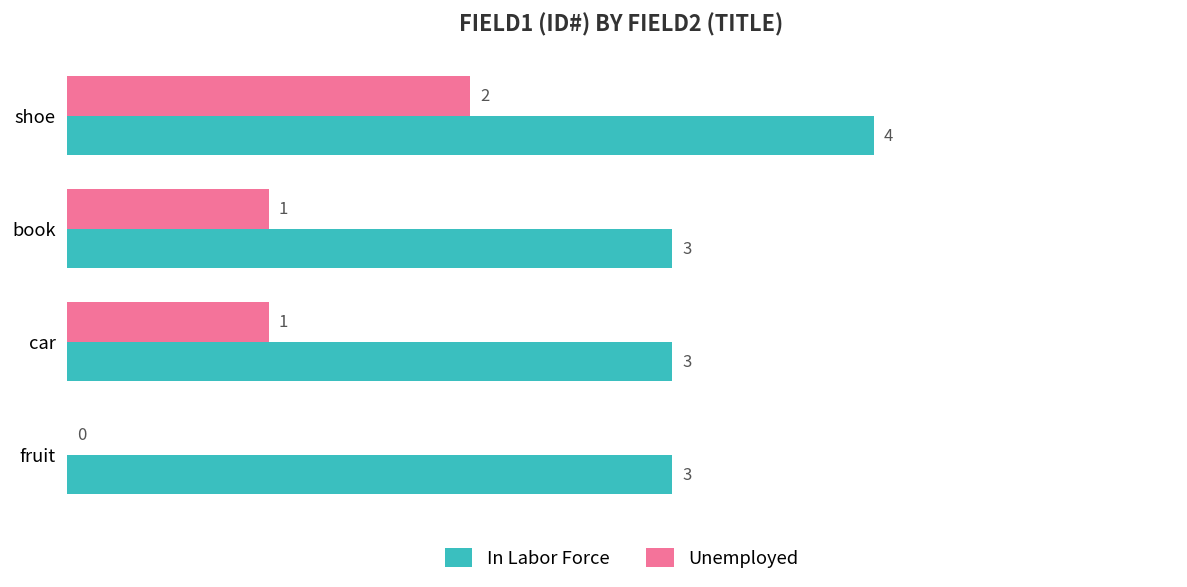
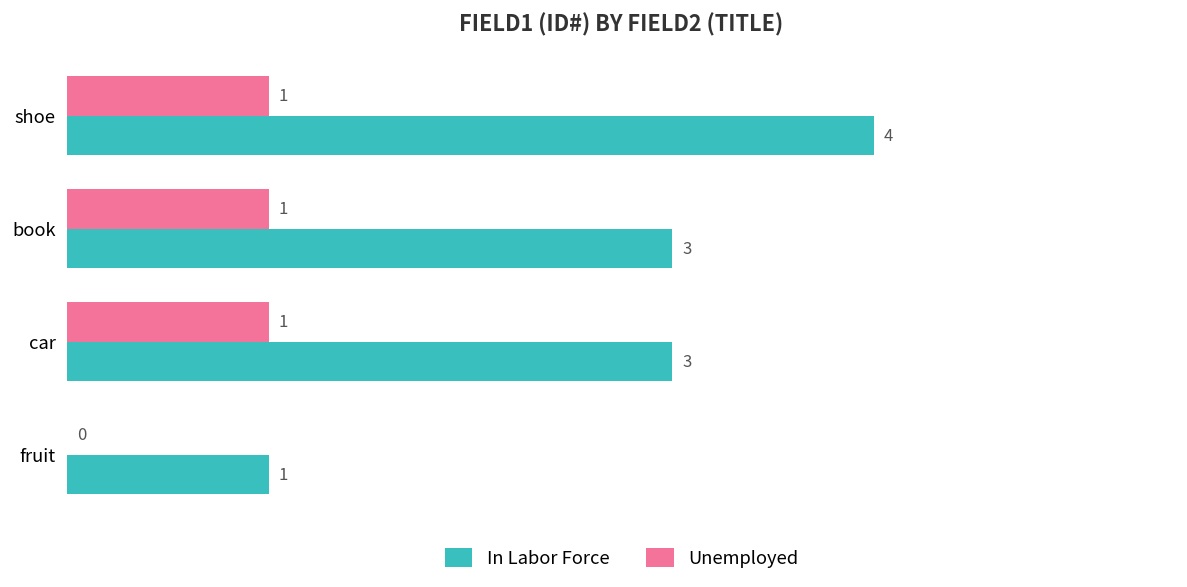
Unemployed, shoe: 2 -> 1
In Labor Force, fruit: 3 -> 1
